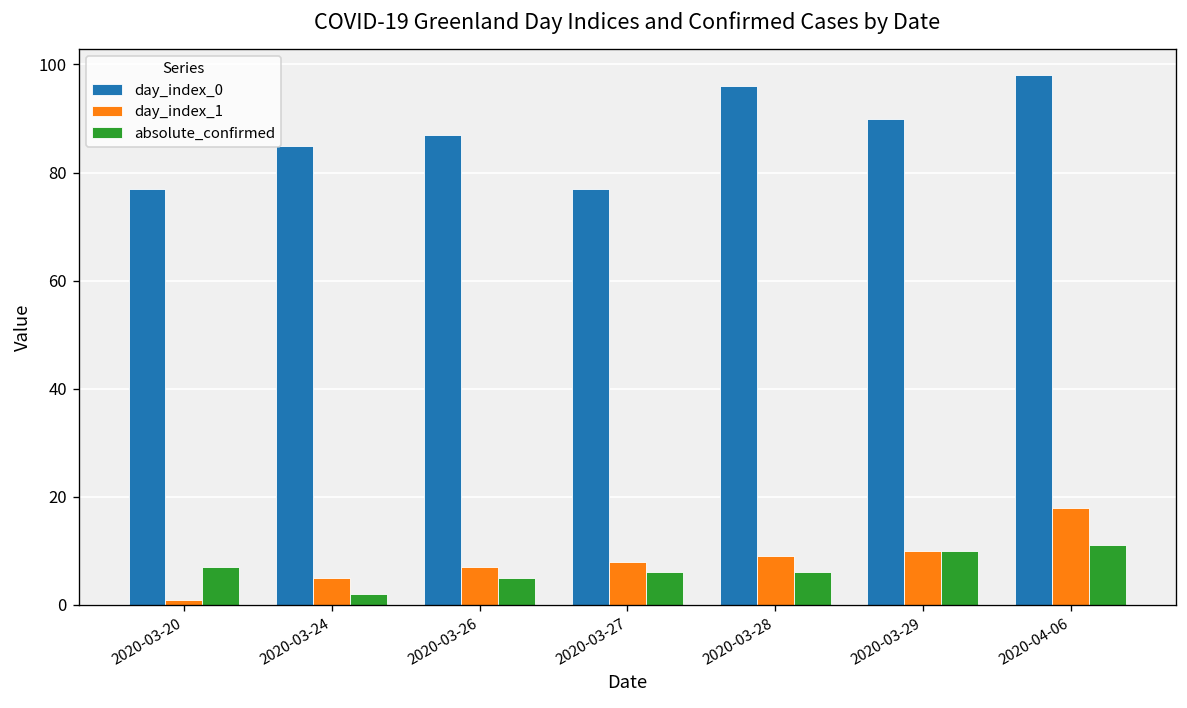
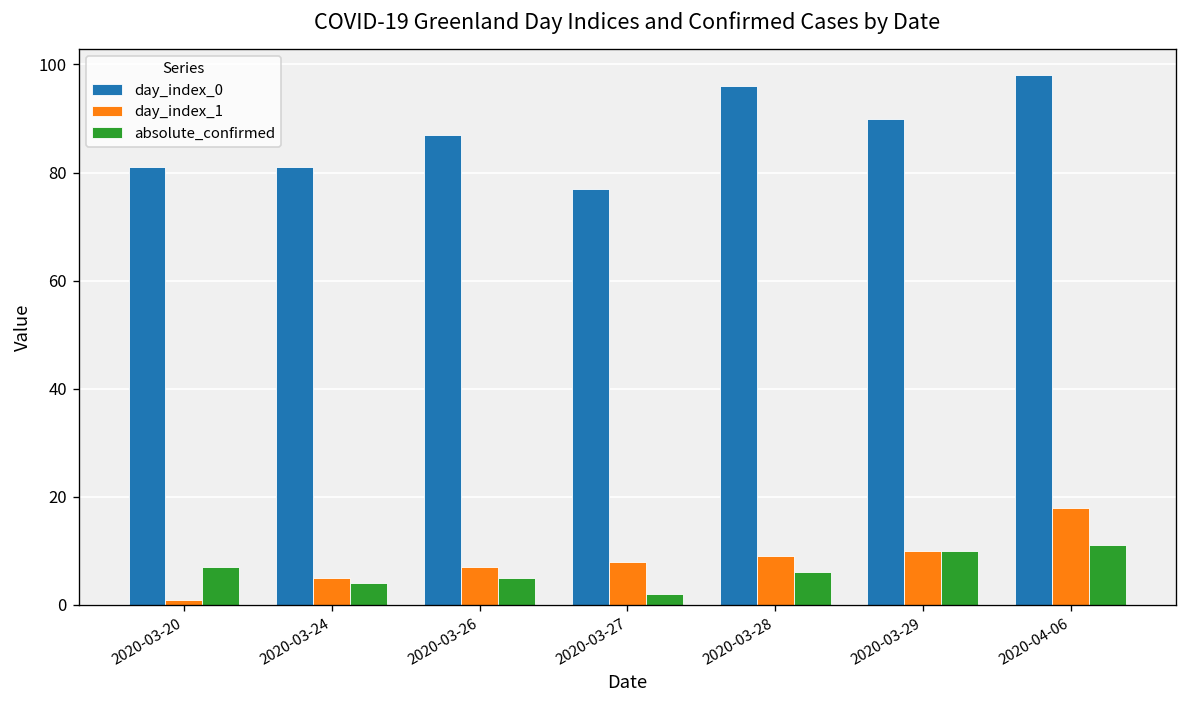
day_index_0, 2020-03-20: 77 -> 81
day_index_0, 2020-03-24: 85 -> 81
absolute_confirmed, 2020-03-24: 2 -> 4
absolute_confirmed, 2020-03-27: 6 -> 2
